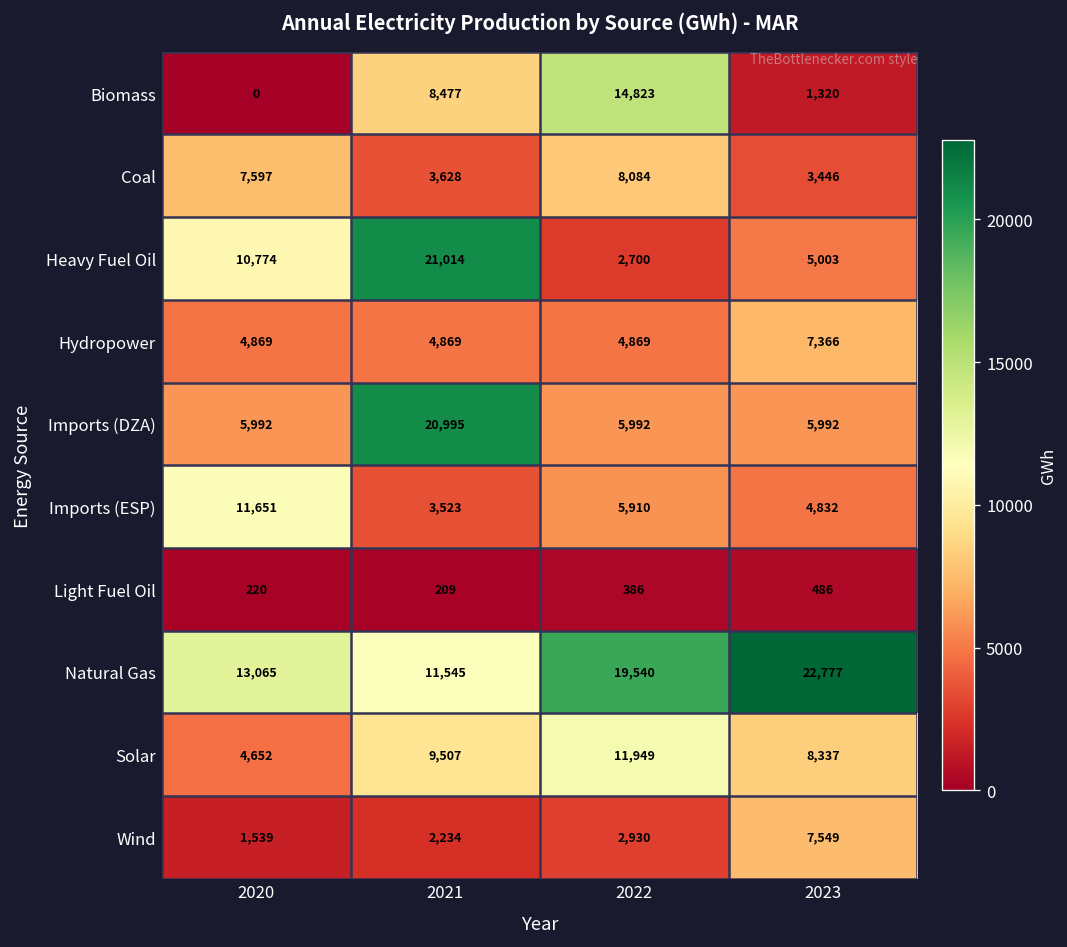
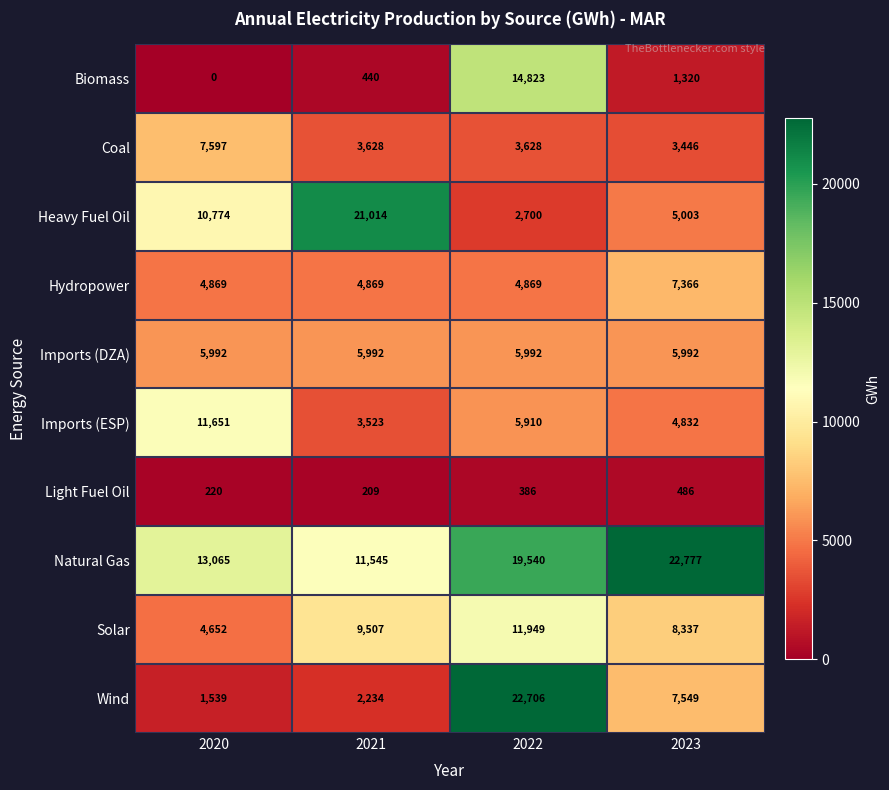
Biomass, 2021: 8,477 -> 440
Coal, 2022: 8,084 -> 3,628
Imports (DZA), 2021: 20,995 -> 5,992
Wind, 2022: 2,930 -> 22,706
